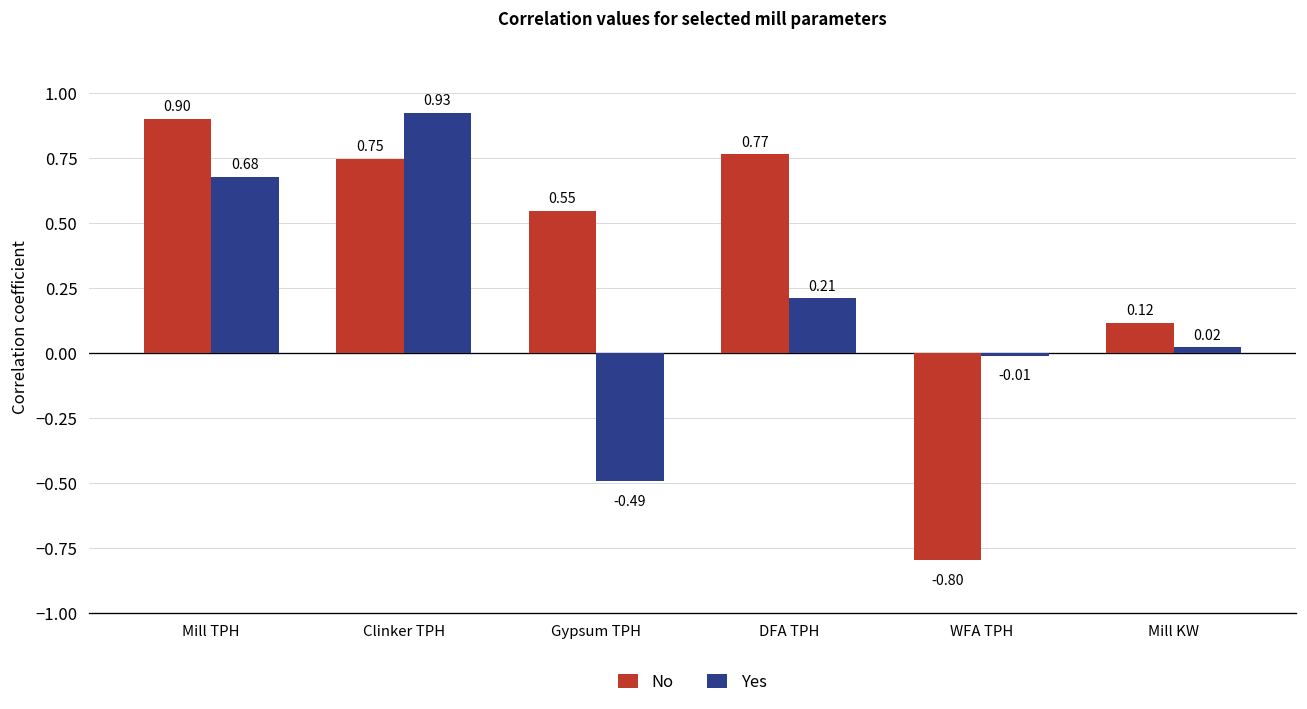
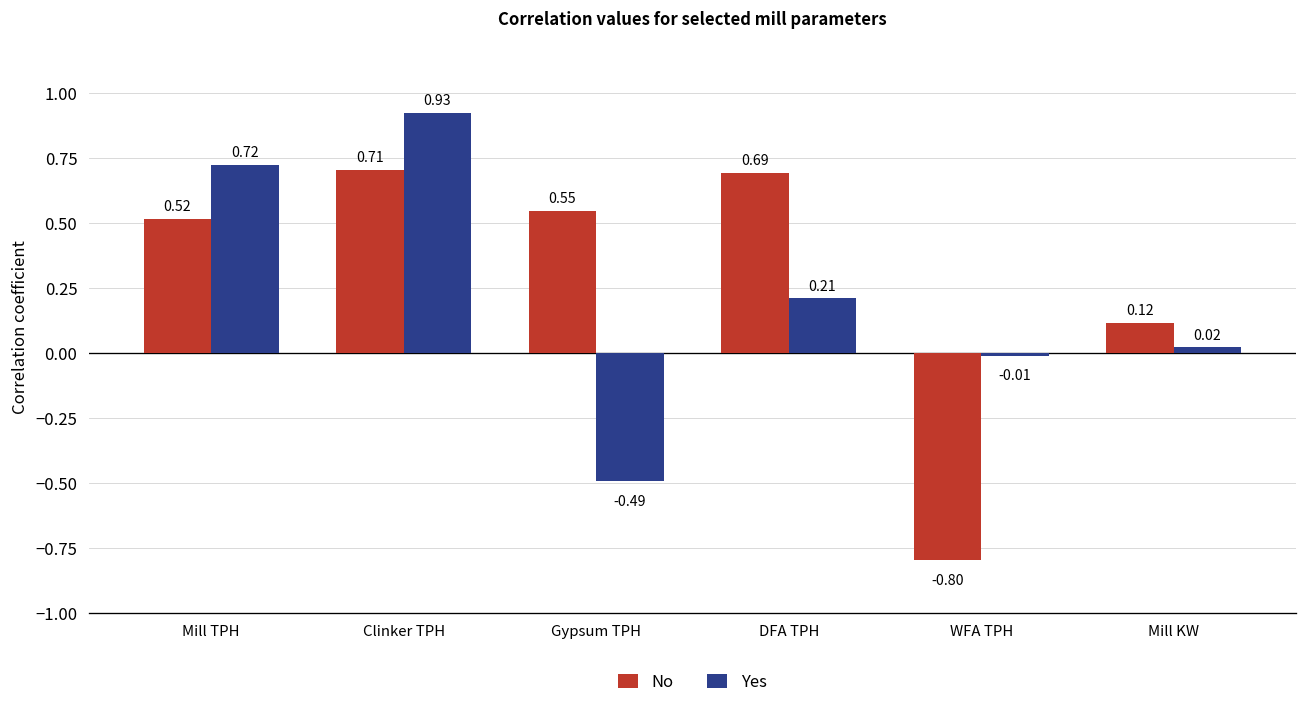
No, Mill TPH: 0.90 -> 0.52
Yes, Mill TPH: 0.68 -> 0.72
No, Clinker TPH: 0.75 -> 0.71
No, DFA TPH: 0.77 -> 0.69
